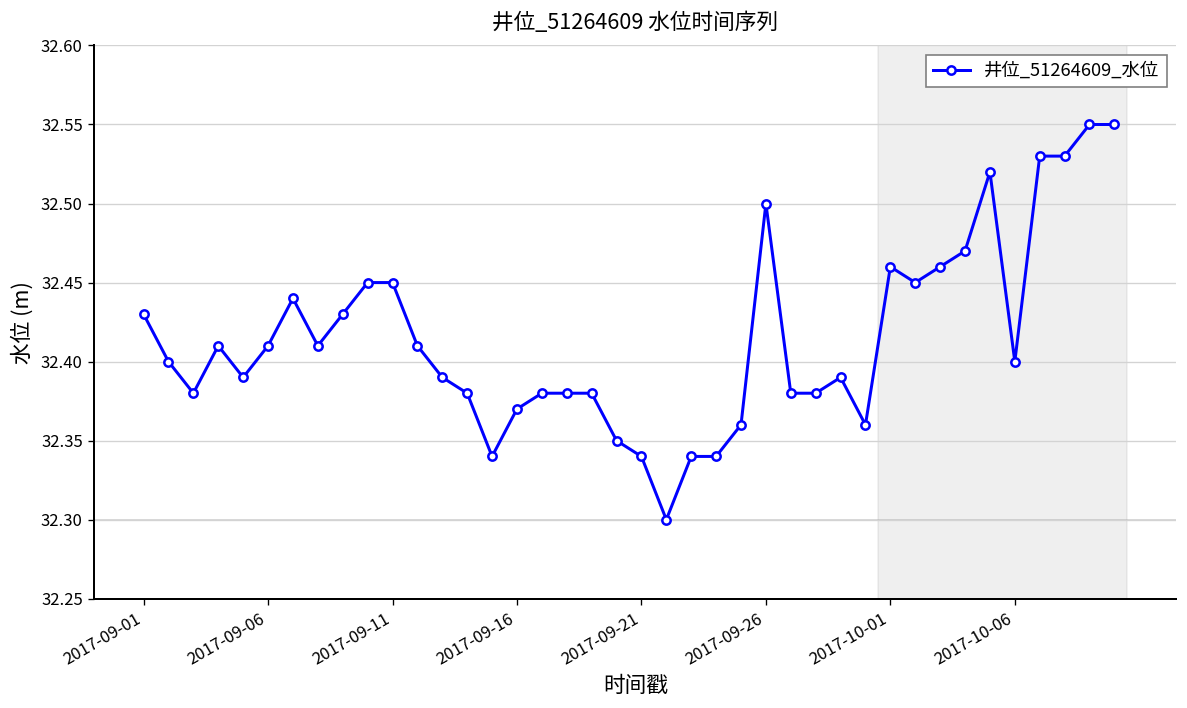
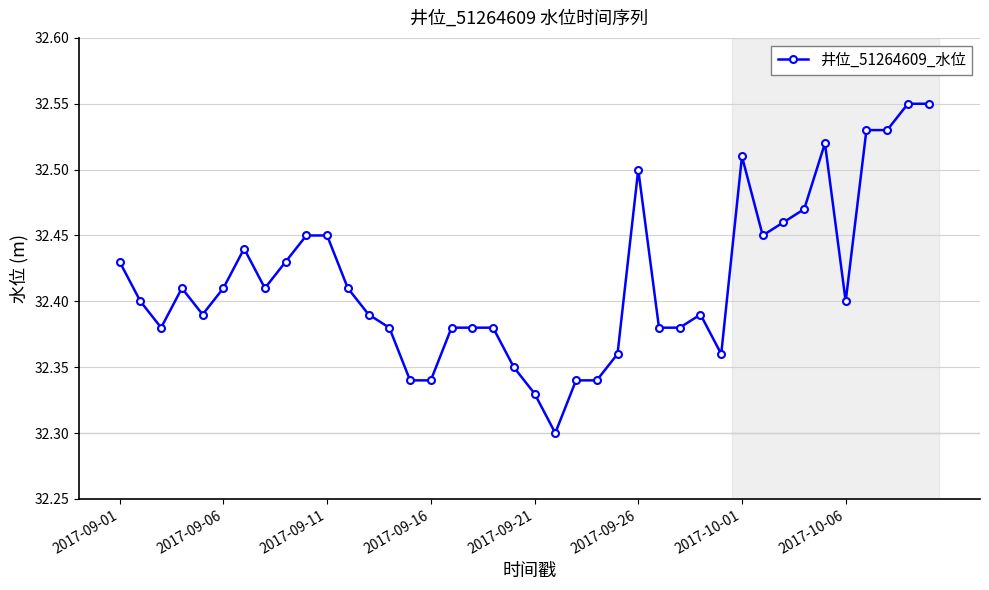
2017-09-16: 32.37 -> 32.34
2017-09-21: 32.34 -> 32.33
2017-10-01: 32.46 -> 32.51
